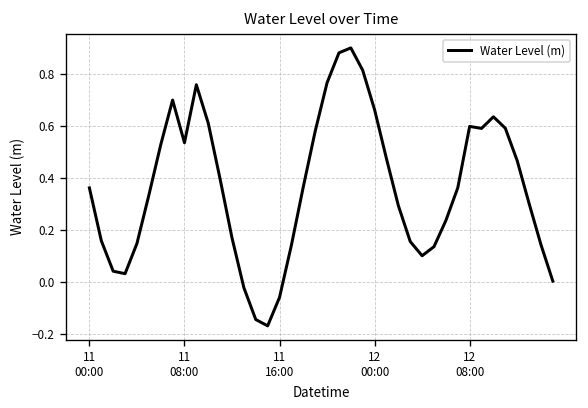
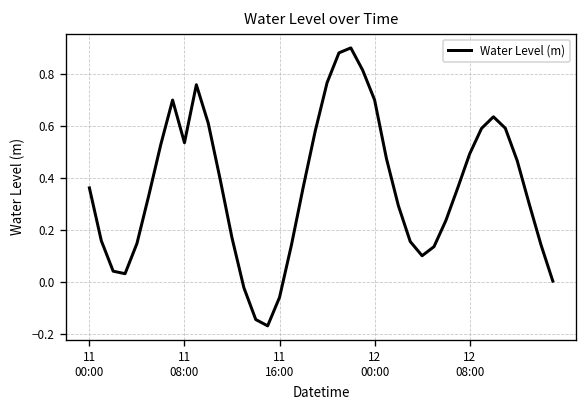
12 00:00: 0.66 -> 0.70
12 08:00: 0.60 -> 0.49
